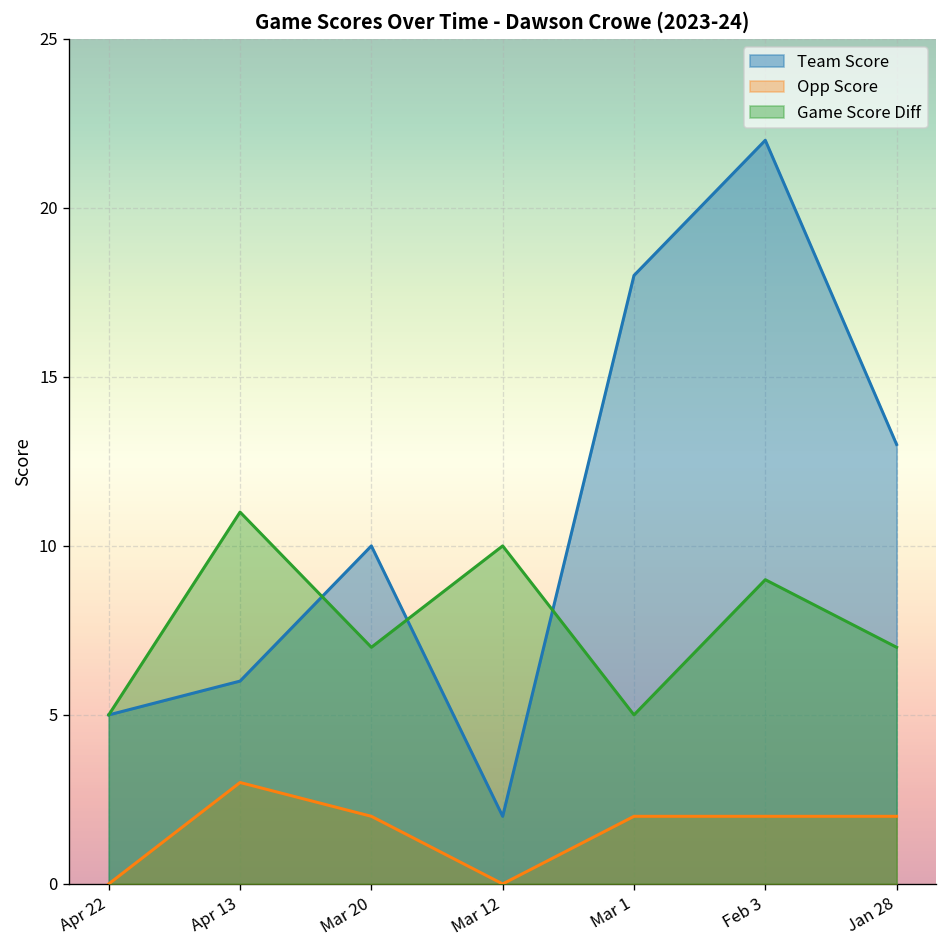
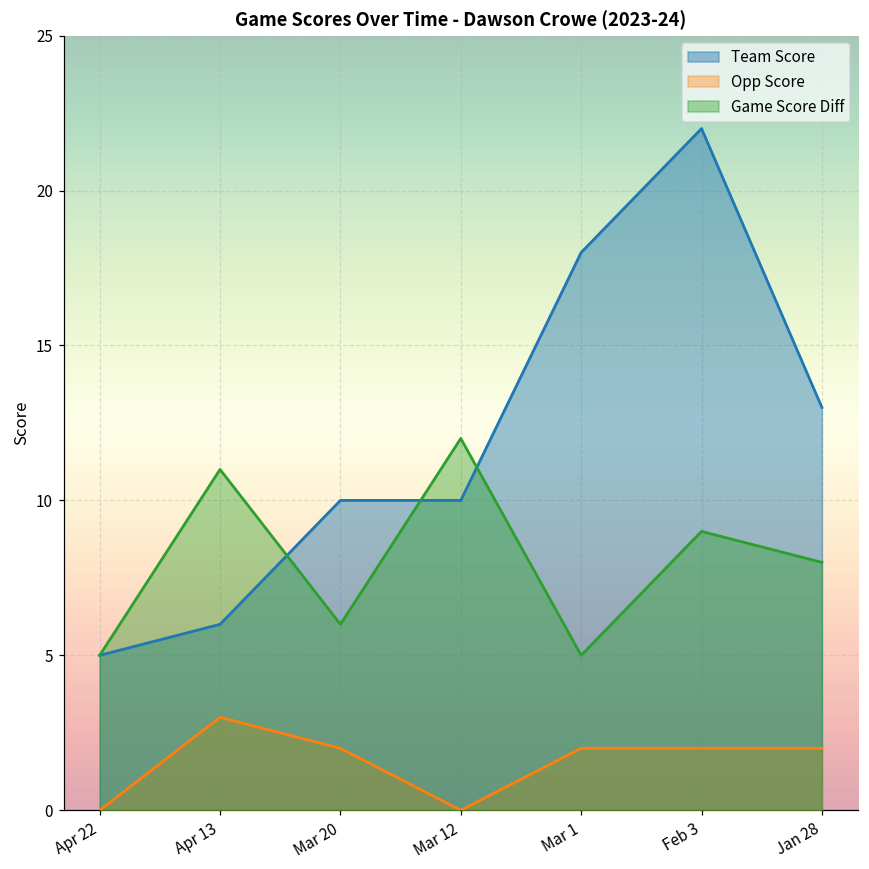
Game Score Diff, Mar 20: 7 -> 6
Team Score, Mar 12: 2 -> 10
Game Score Diff, Mar 12: 10 -> 12
Game Score Diff, Jan 28: 7 -> 8
